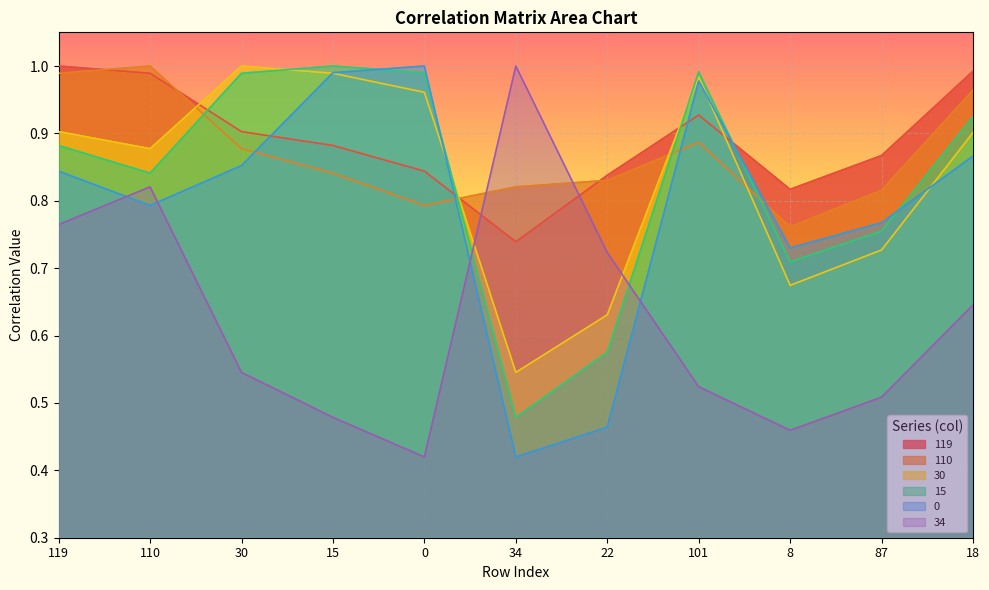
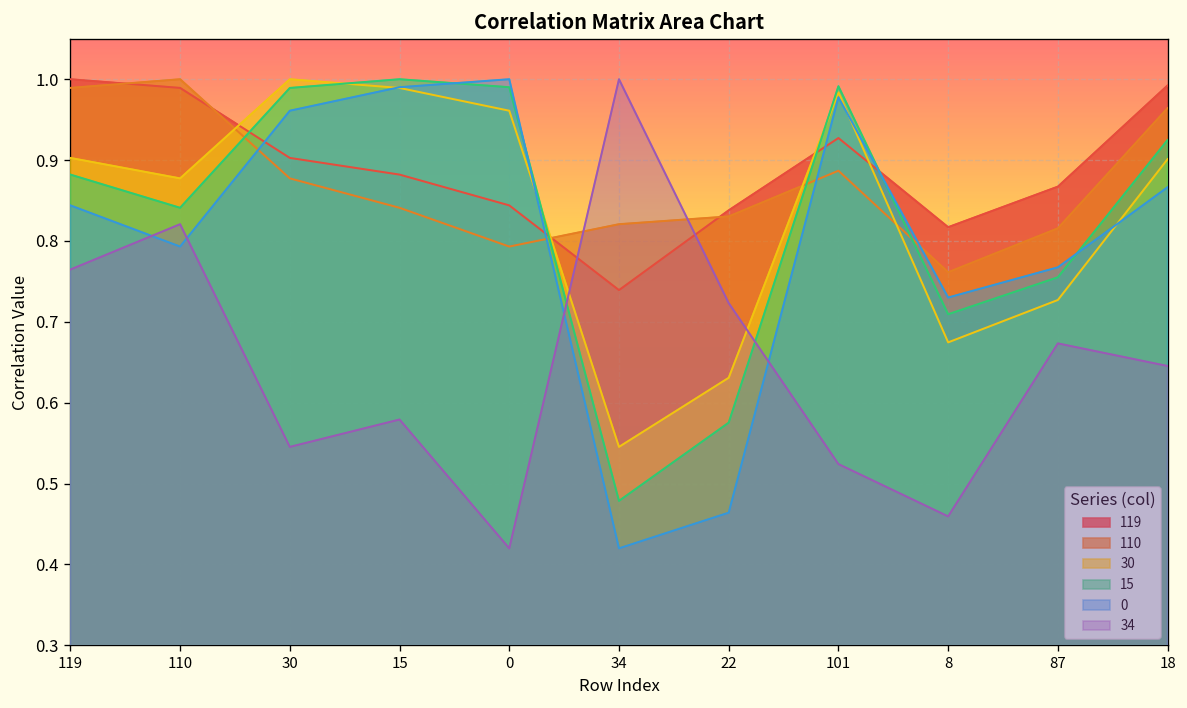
0, 30: 0.85 -> 0.96
34, 15: 0.48 -> 0.58
34, 87: 0.51 -> 0.67
